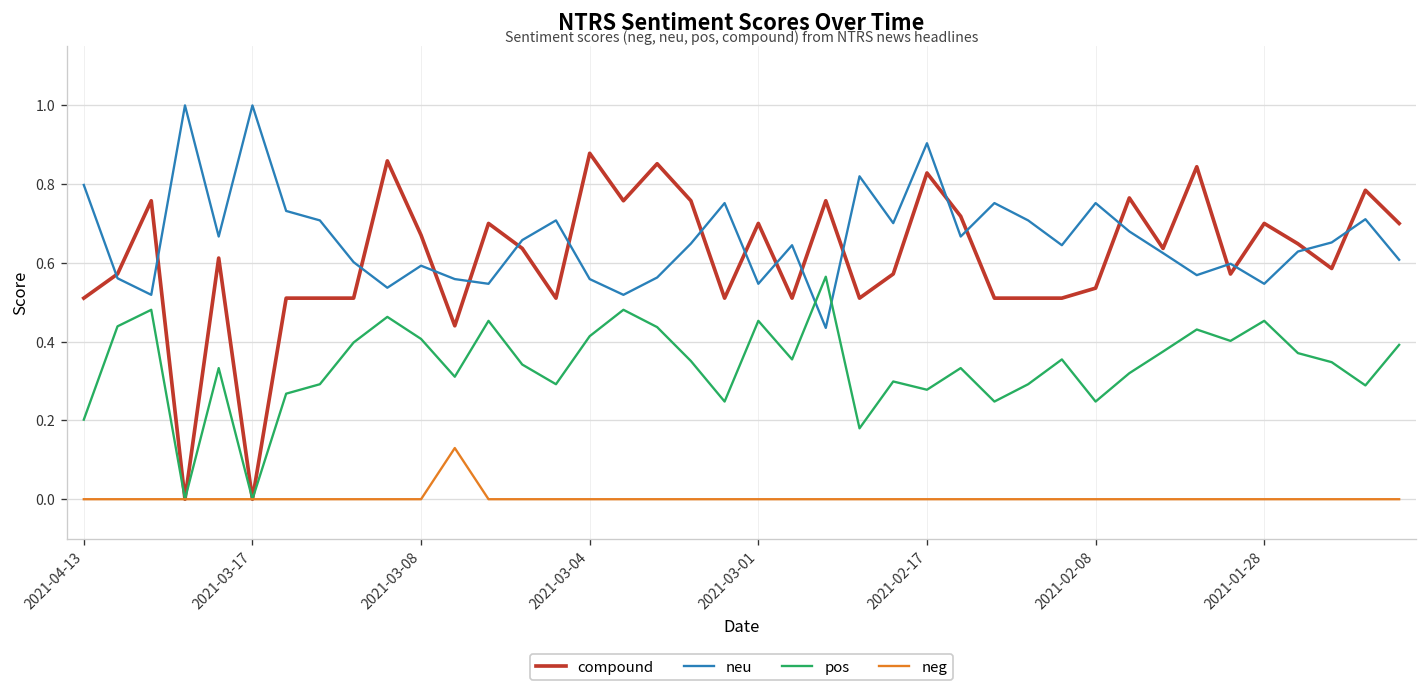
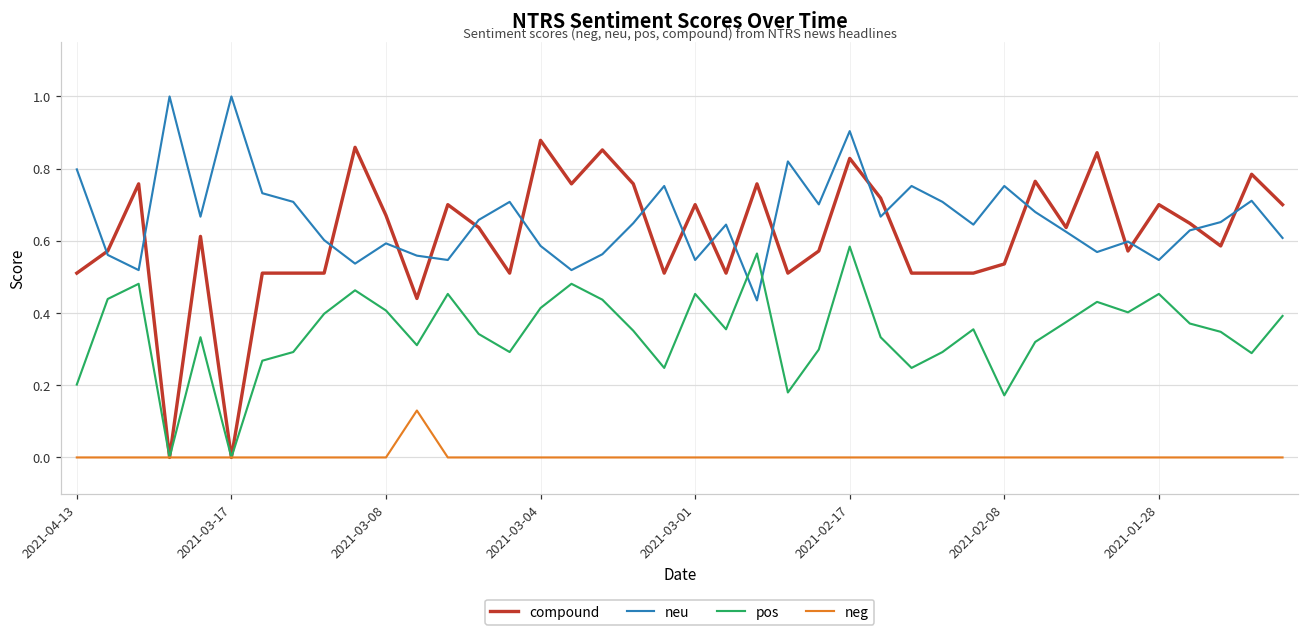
neu, 2021-03-04: 0.56 -> 0.59
pos, 2021-02-17: 0.28 -> 0.58
pos, 2021-02-08: 0.25 -> 0.17
